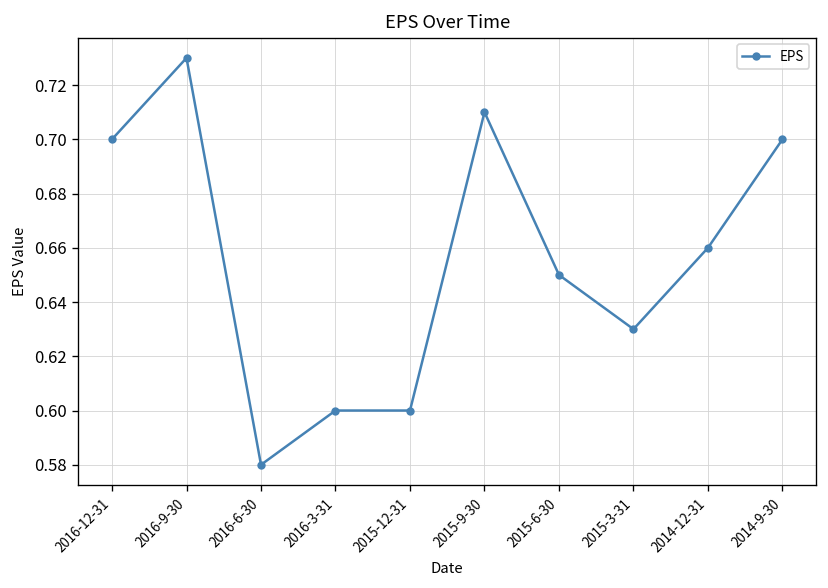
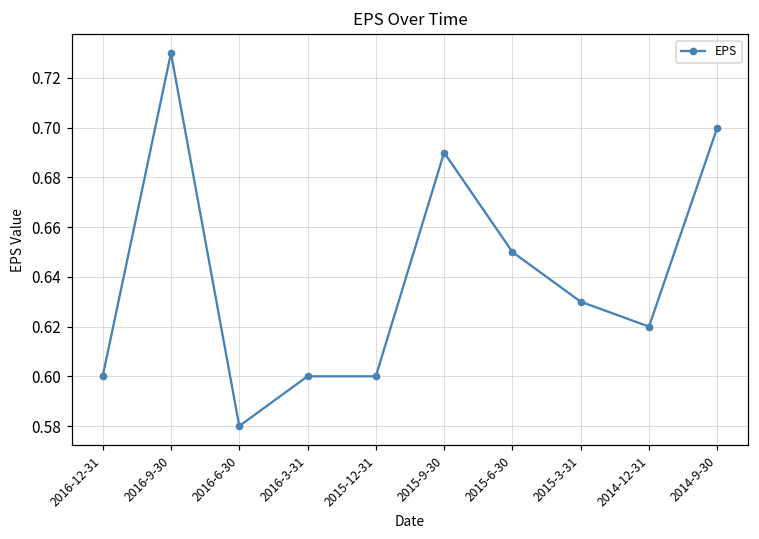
2016-12-31: 0.7 -> 0.6
2015-9-30: 0.71 -> 0.69
2014-12-31: 0.66 -> 0.62
